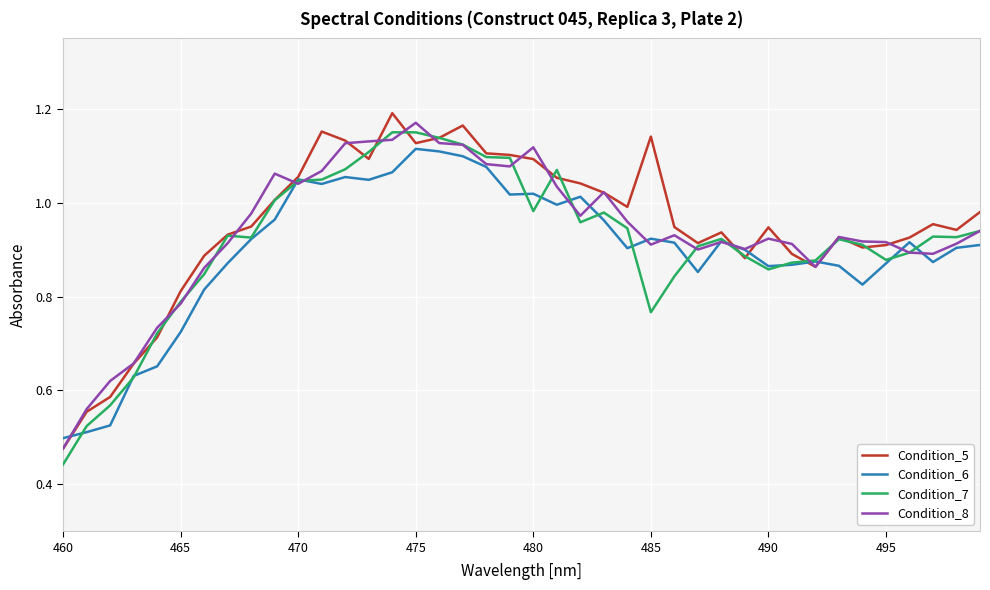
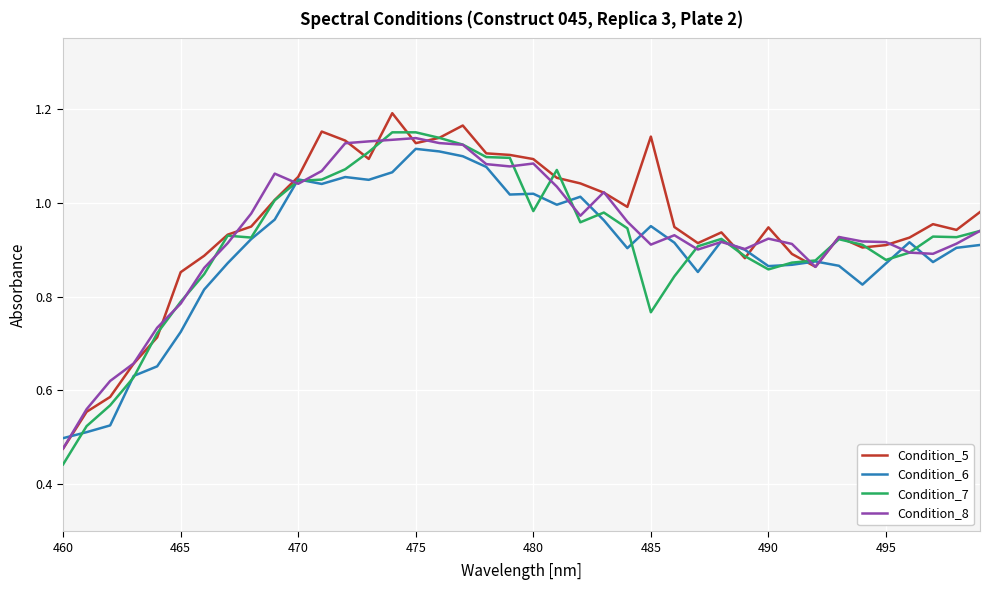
Condition_5, 465: 0.81 -> 0.85
Condition_8, 475: 1.17 -> 1.14
Condition_8, 480: 1.12 -> 1.08
Condition_6, 485: 0.92 -> 0.95
